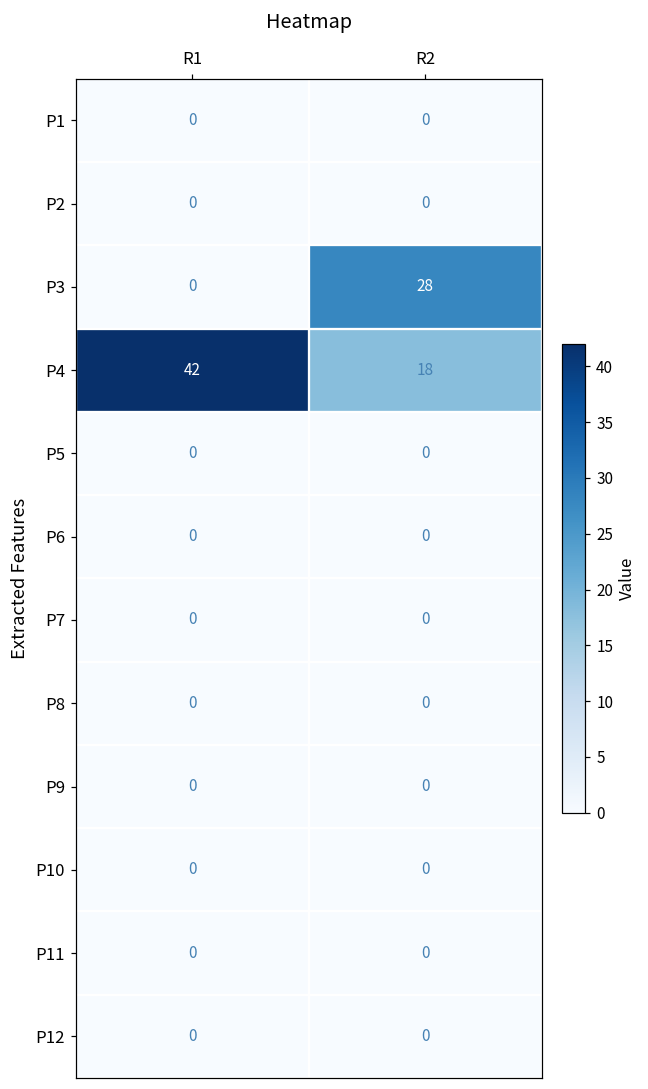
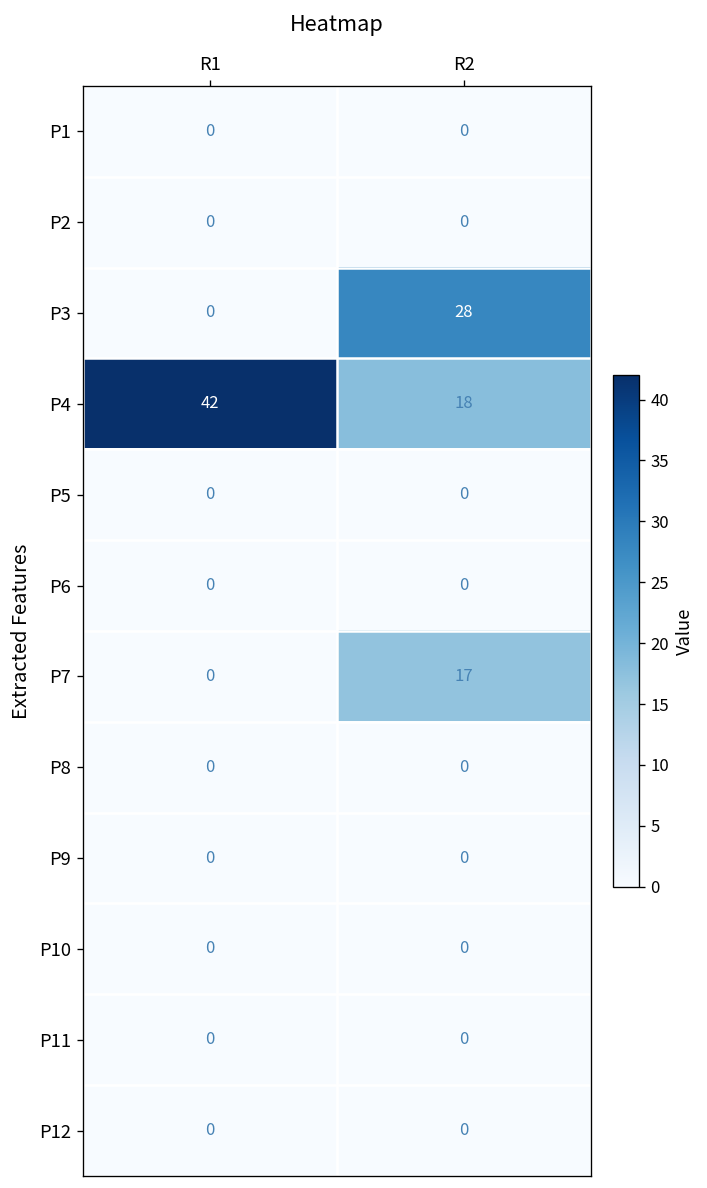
P7, R2: 0 -> 17
